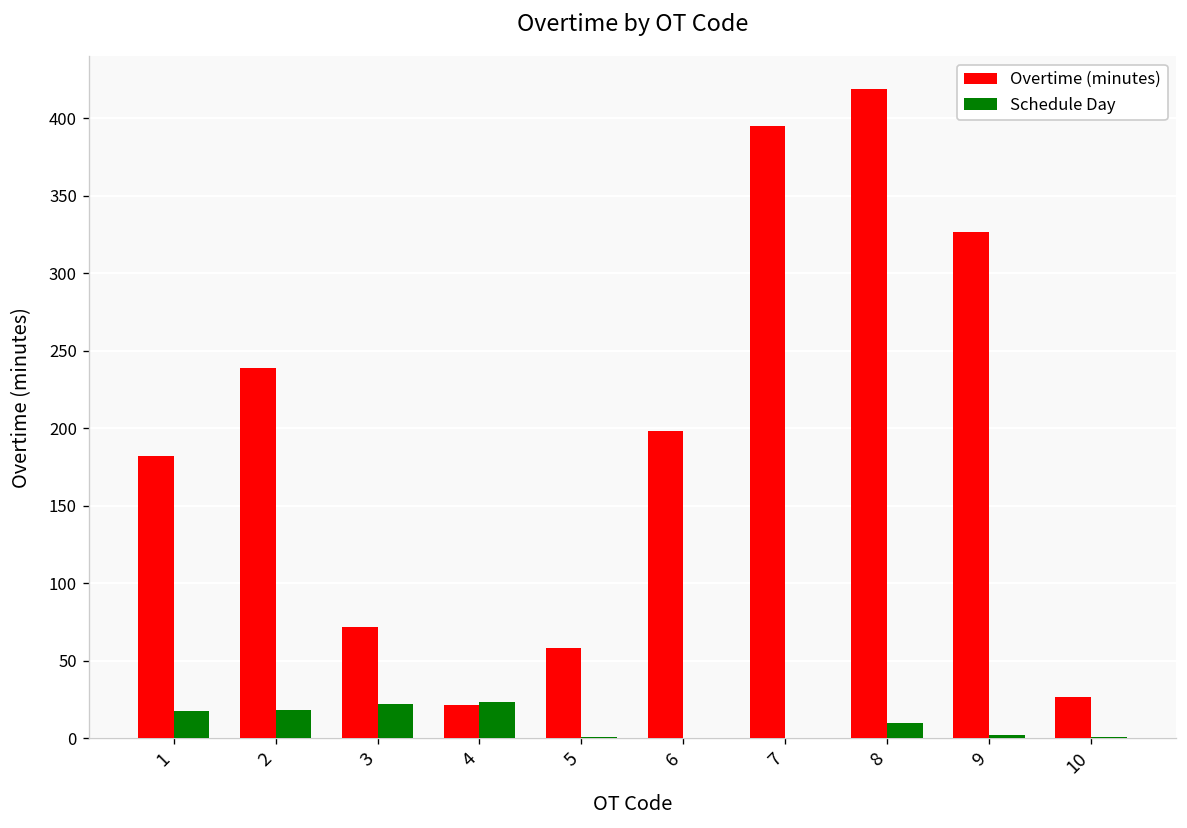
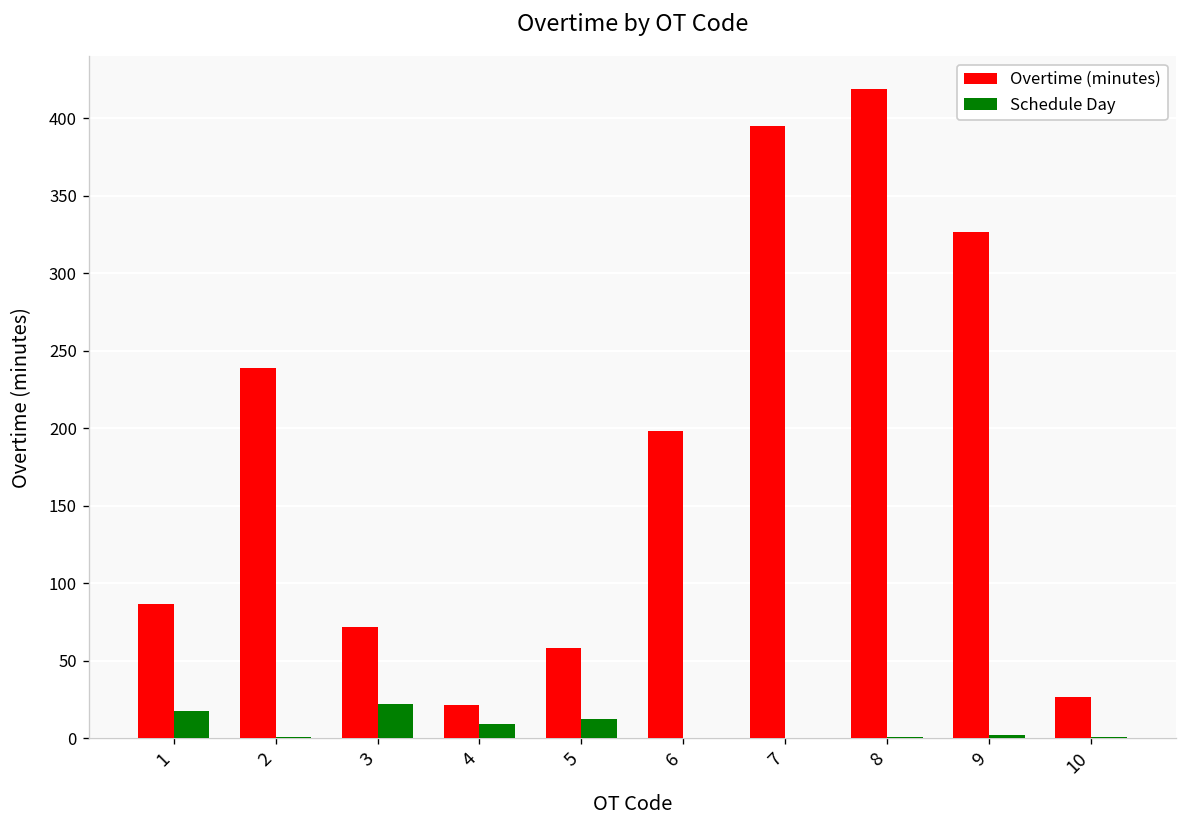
Overtime (minutes), 1: 182 -> 87
Schedule Day, 2: 18 -> 1
Schedule Day, 4: 24 -> 9
Schedule Day, 5: 1 -> 12
Schedule Day, 8: 10 -> 1
